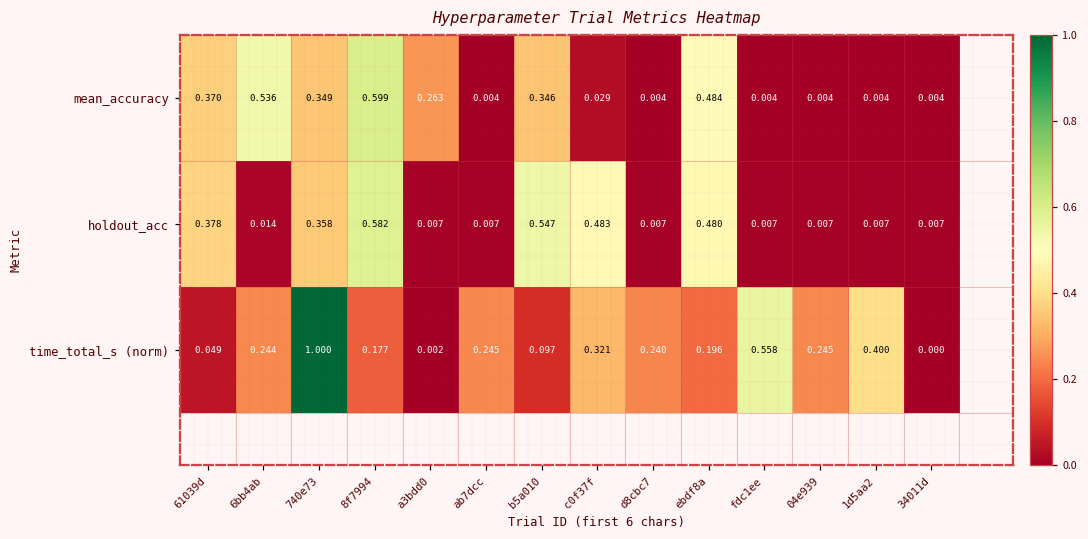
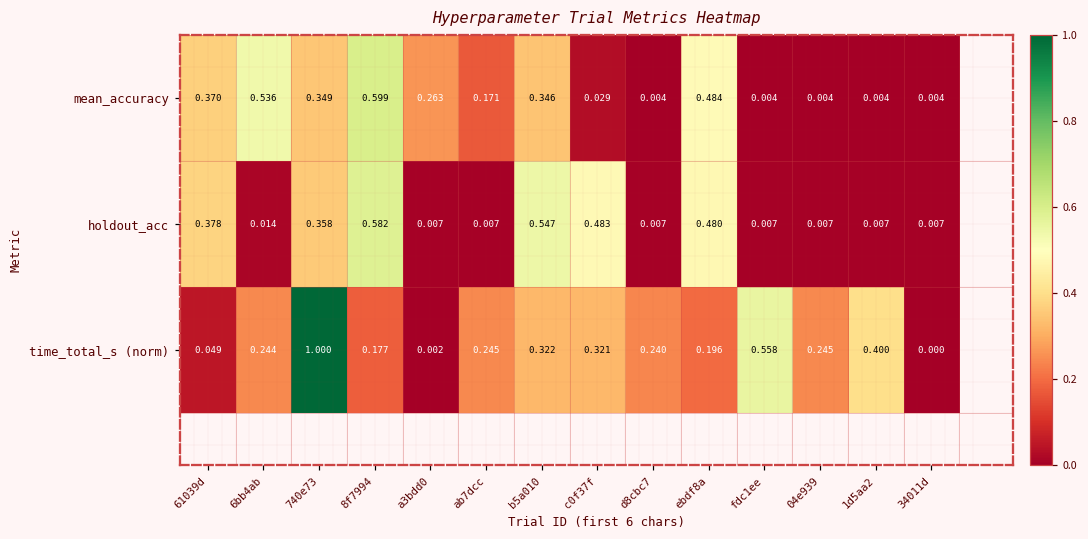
mean_accuracy, ab7dcc: 0.004 -> 0.171
time_total_s (norm), b5a010: 0.097 -> 0.322
